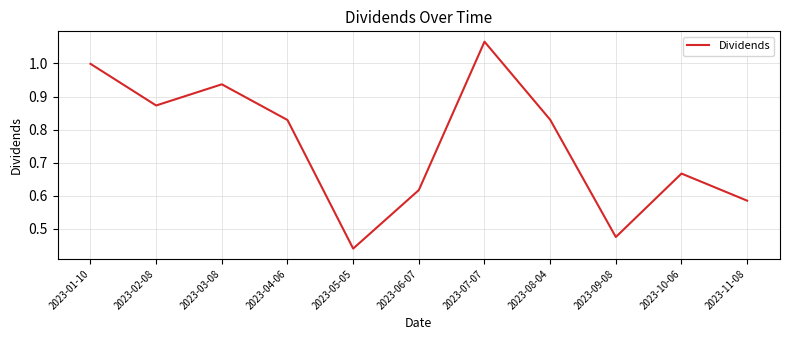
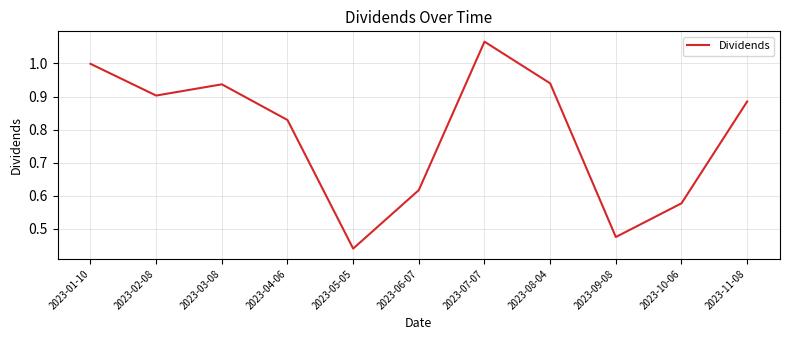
2023-02-08: 0.87 -> 0.90
2023-08-04: 0.83 -> 0.94
2023-10-06: 0.67 -> 0.58
2023-11-08: 0.59 -> 0.89
